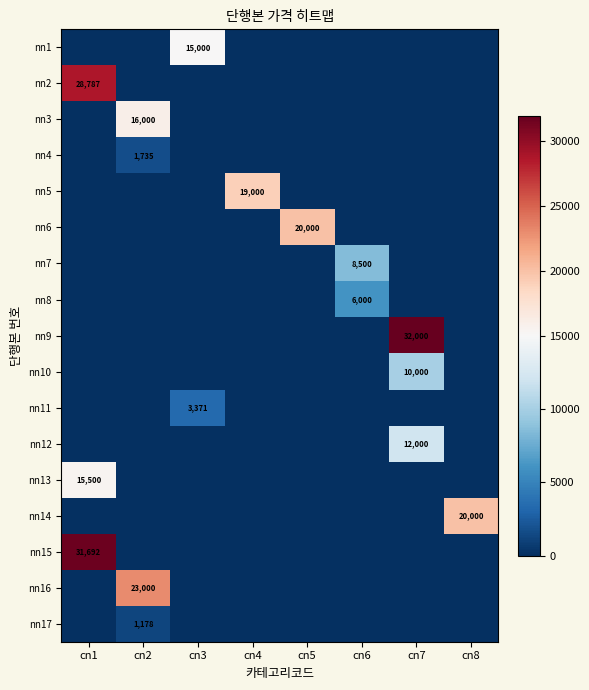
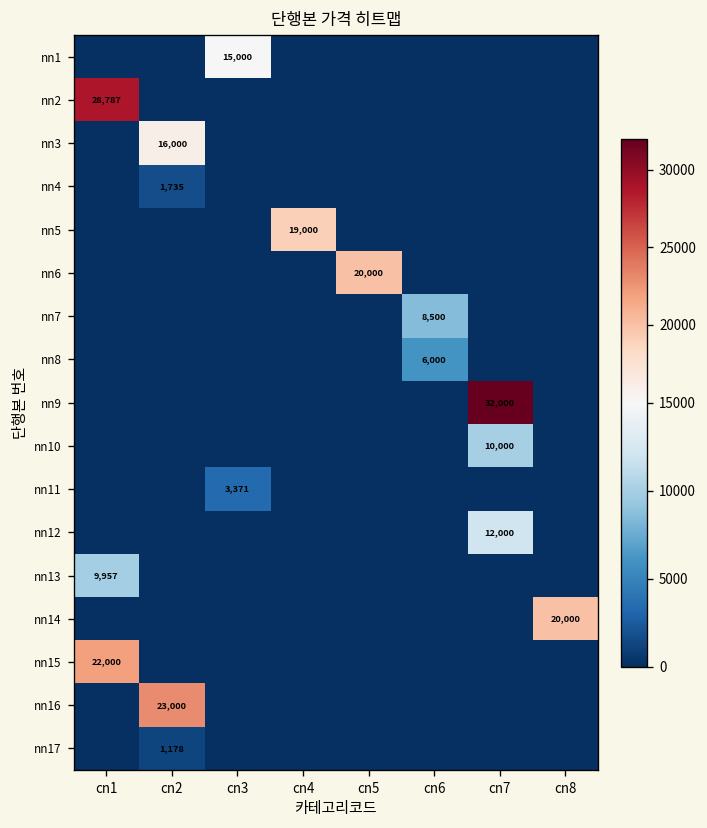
nn13, cn1: 15,500 -> 9,957
nn15, cn1: 31,692 -> 22,000
